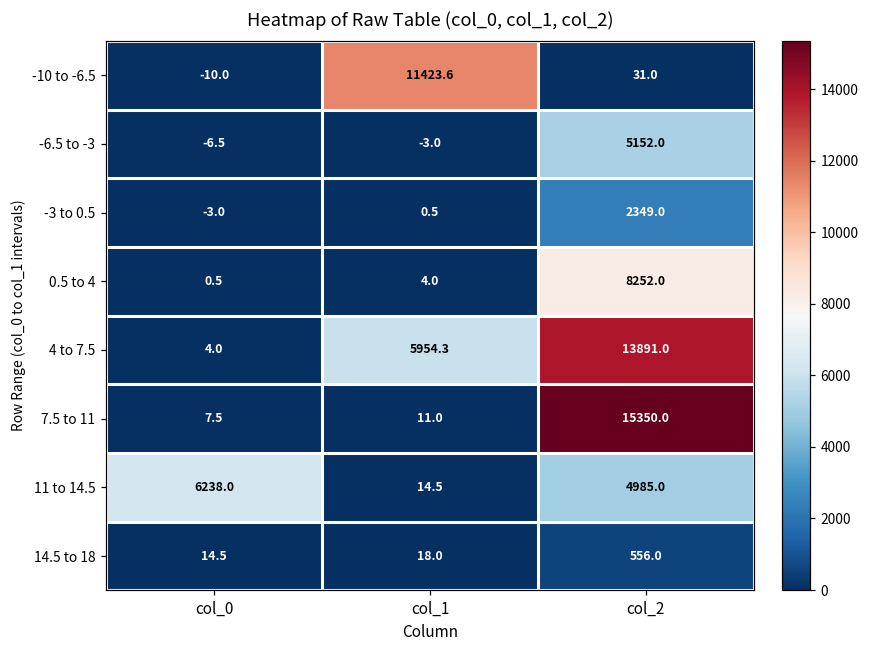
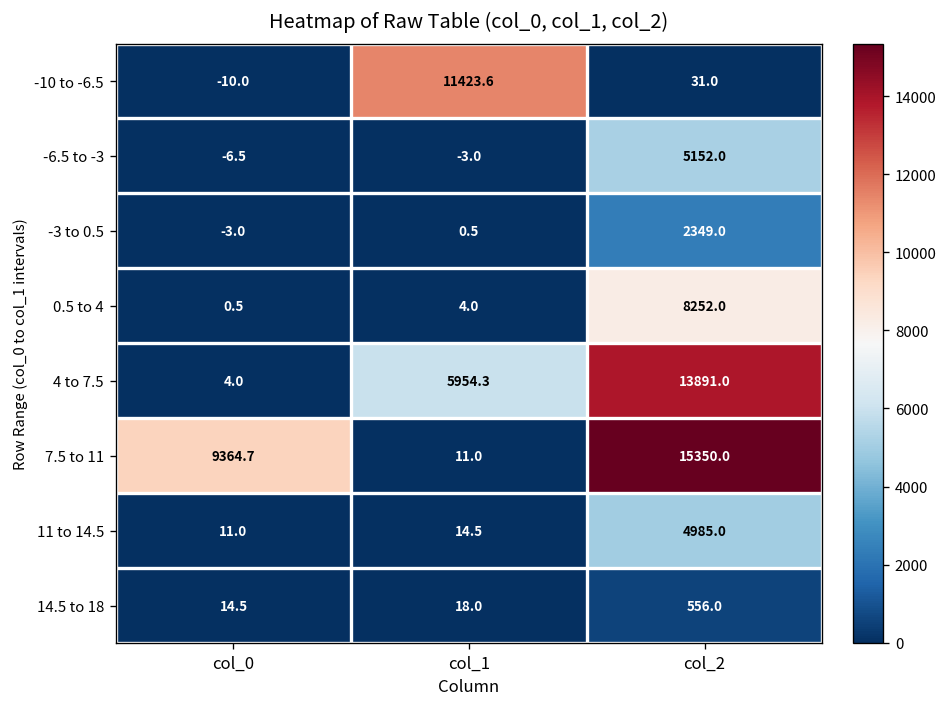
7.5 to 11, col_0: 7.5 -> 9364.7
11 to 14.5, col_0: 6238.0 -> 11.0
